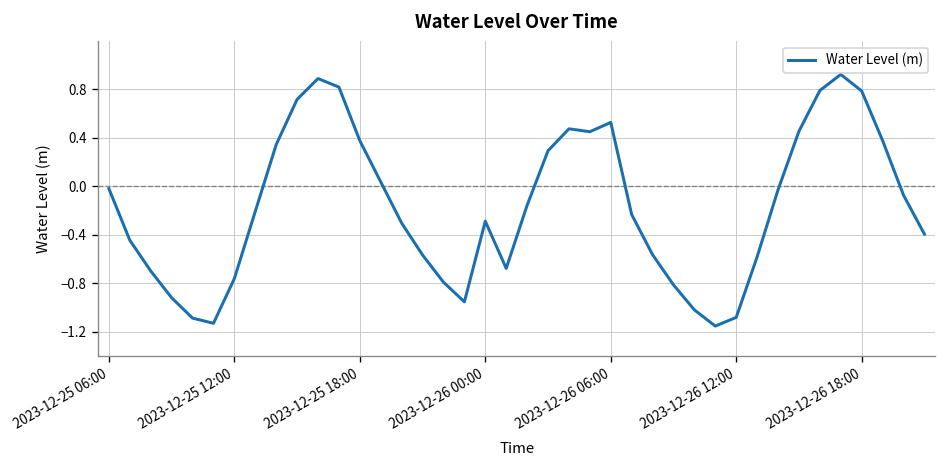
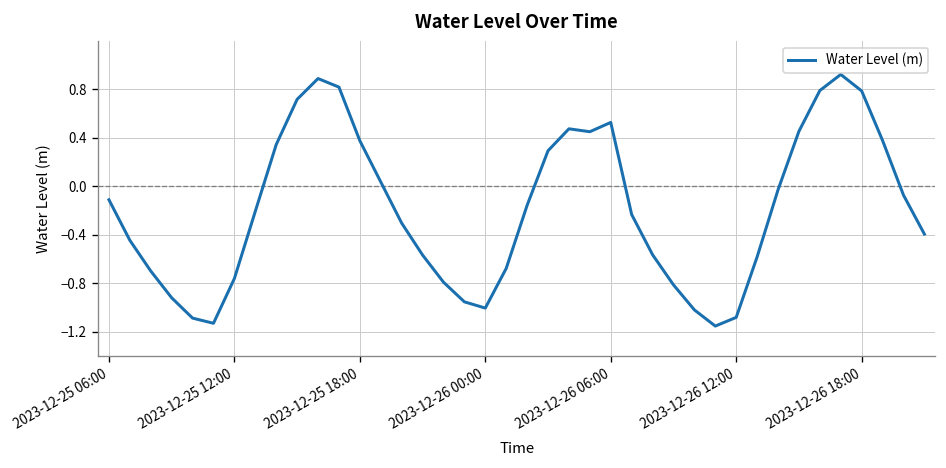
2023-12-25 06:00: -0.02 -> -0.11
2023-12-26 00:00: -0.29 -> -1.01
